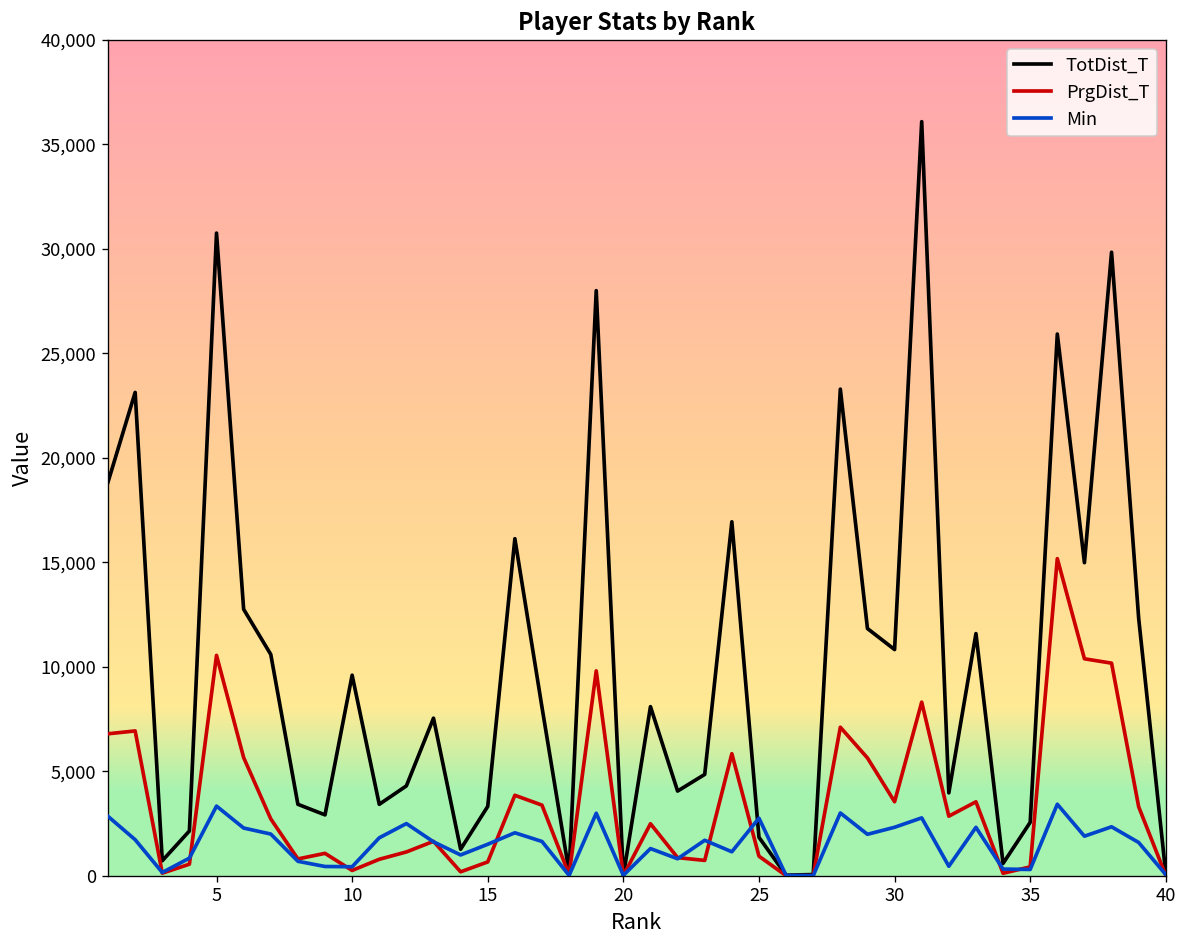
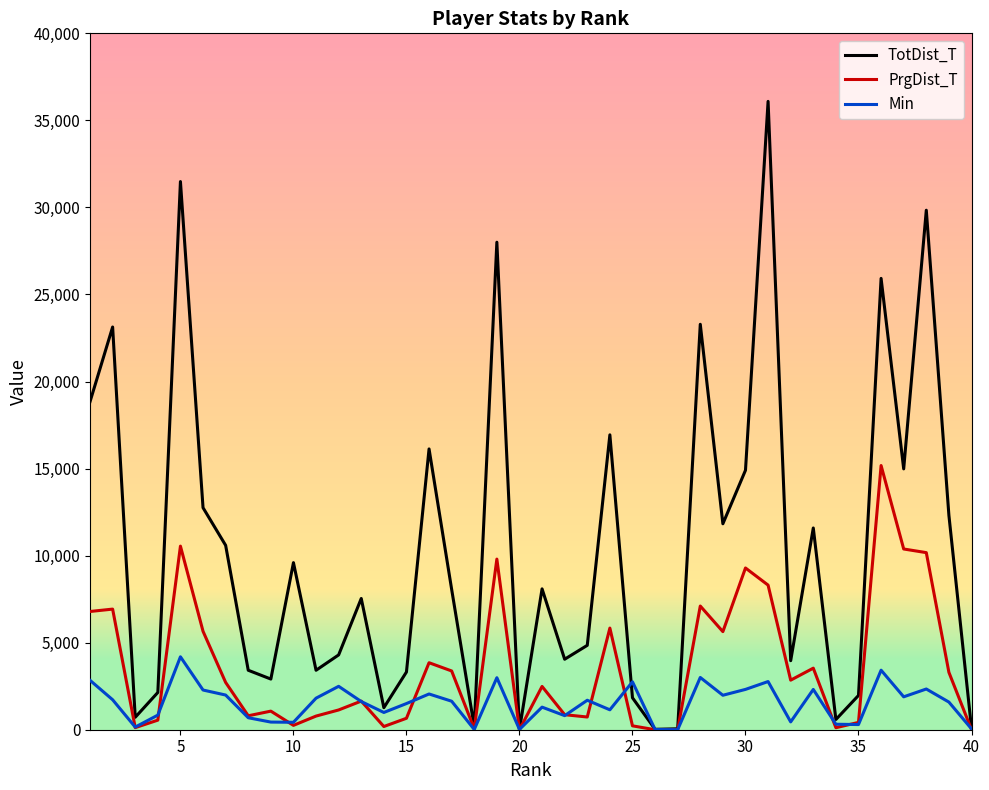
TotDist_T, 5: 30,800 -> 31,500
Min, 5: 3,300 -> 4,200
PrgDist_T, 25: 900 -> 200
TotDist_T, 30: 10,800 -> 14,900
PrgDist_T, 30: 3,500 -> 9,300
TotDist_T, 35: 2,600 -> 2,000
